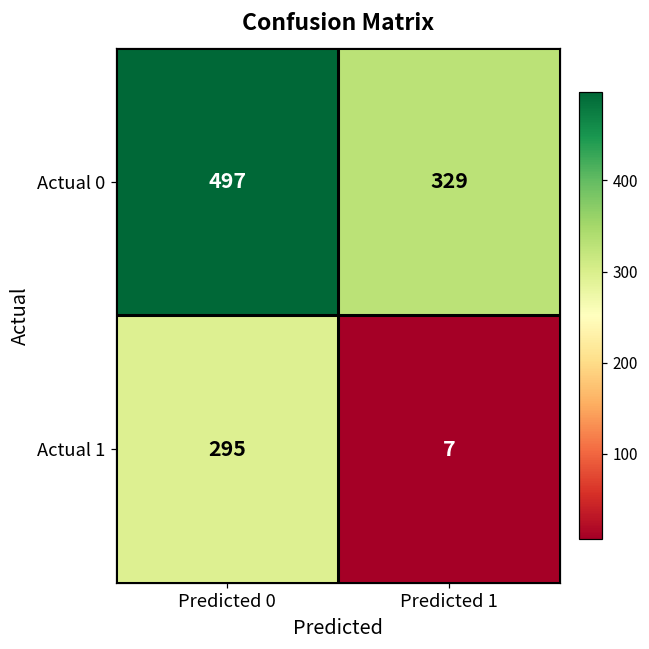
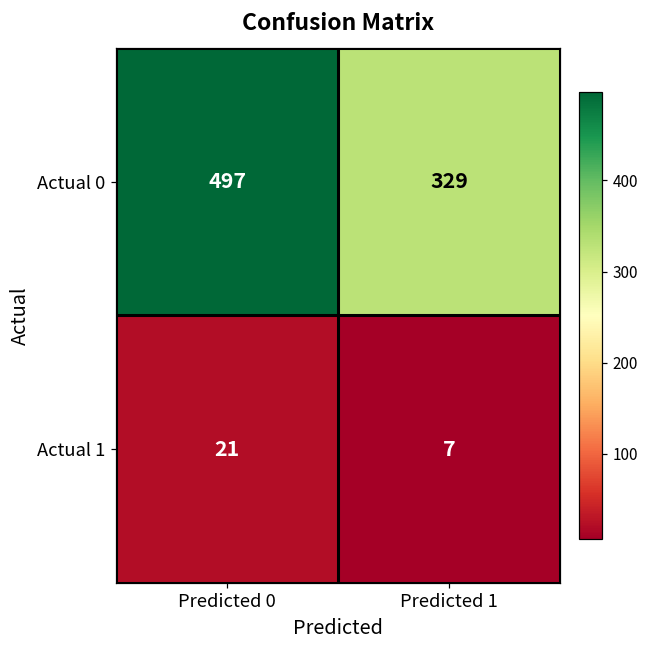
Actual 1, Predicted 0: 295 -> 21
